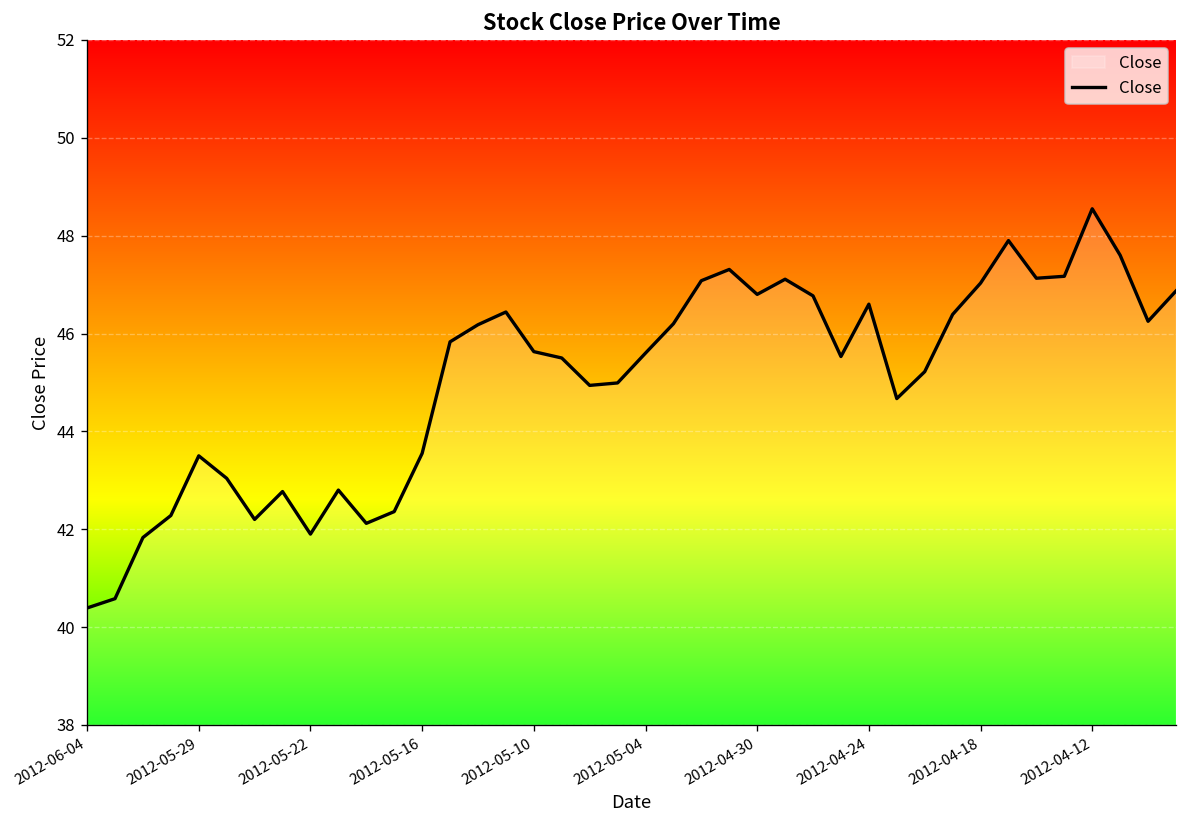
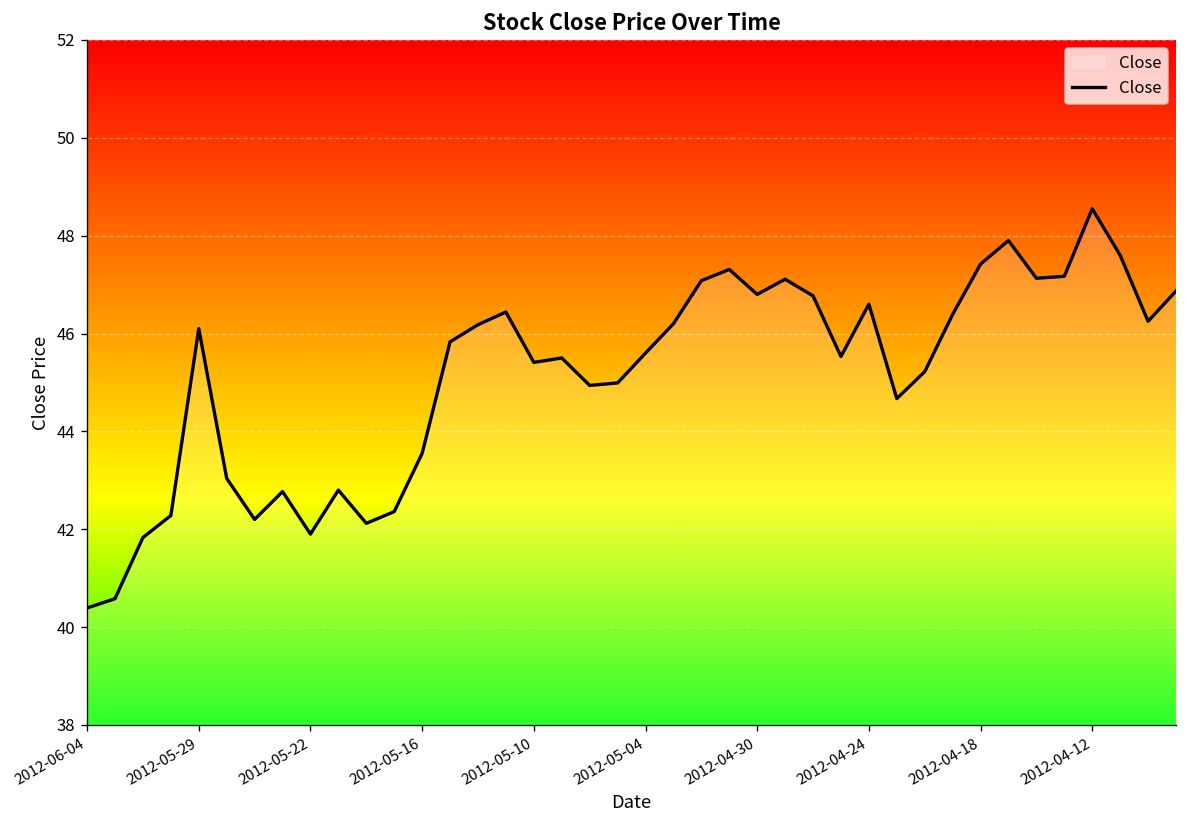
2012-05-29: 43.5 -> 46.1
2012-05-10: 45.6 -> 45.4
2012-04-18: 47.0 -> 47.4
